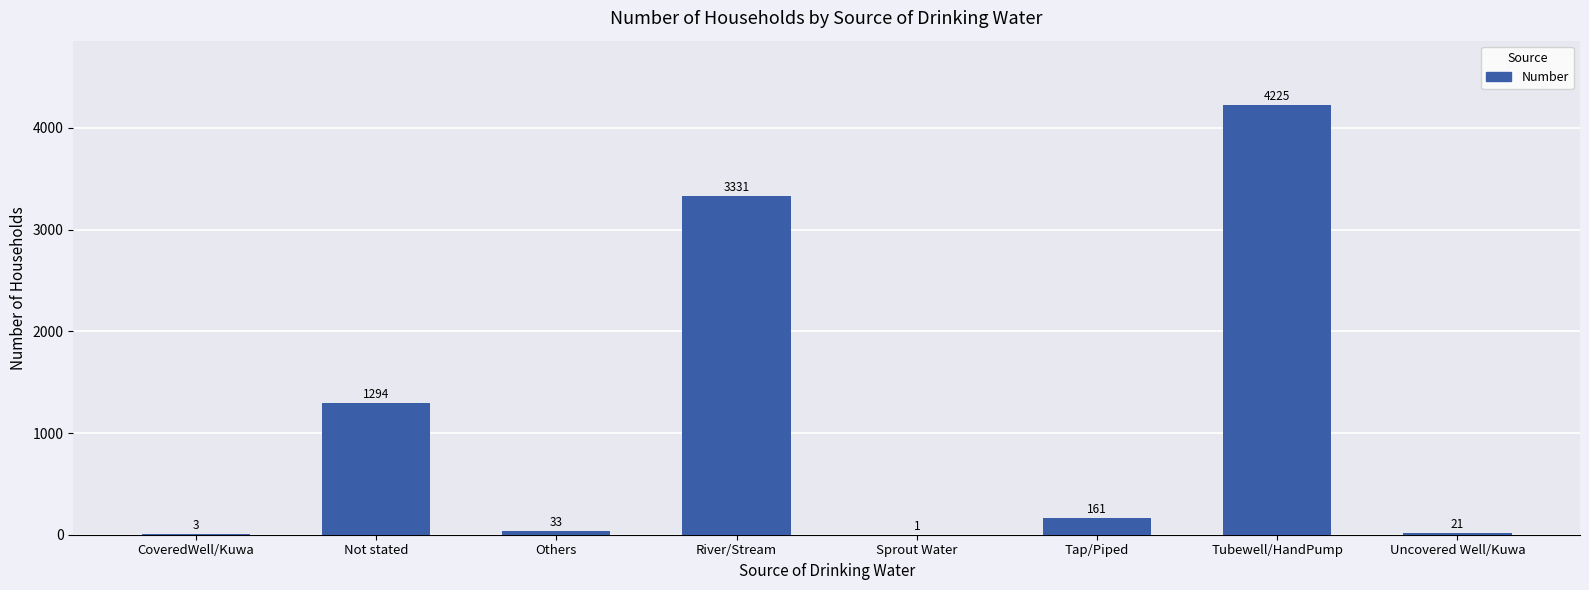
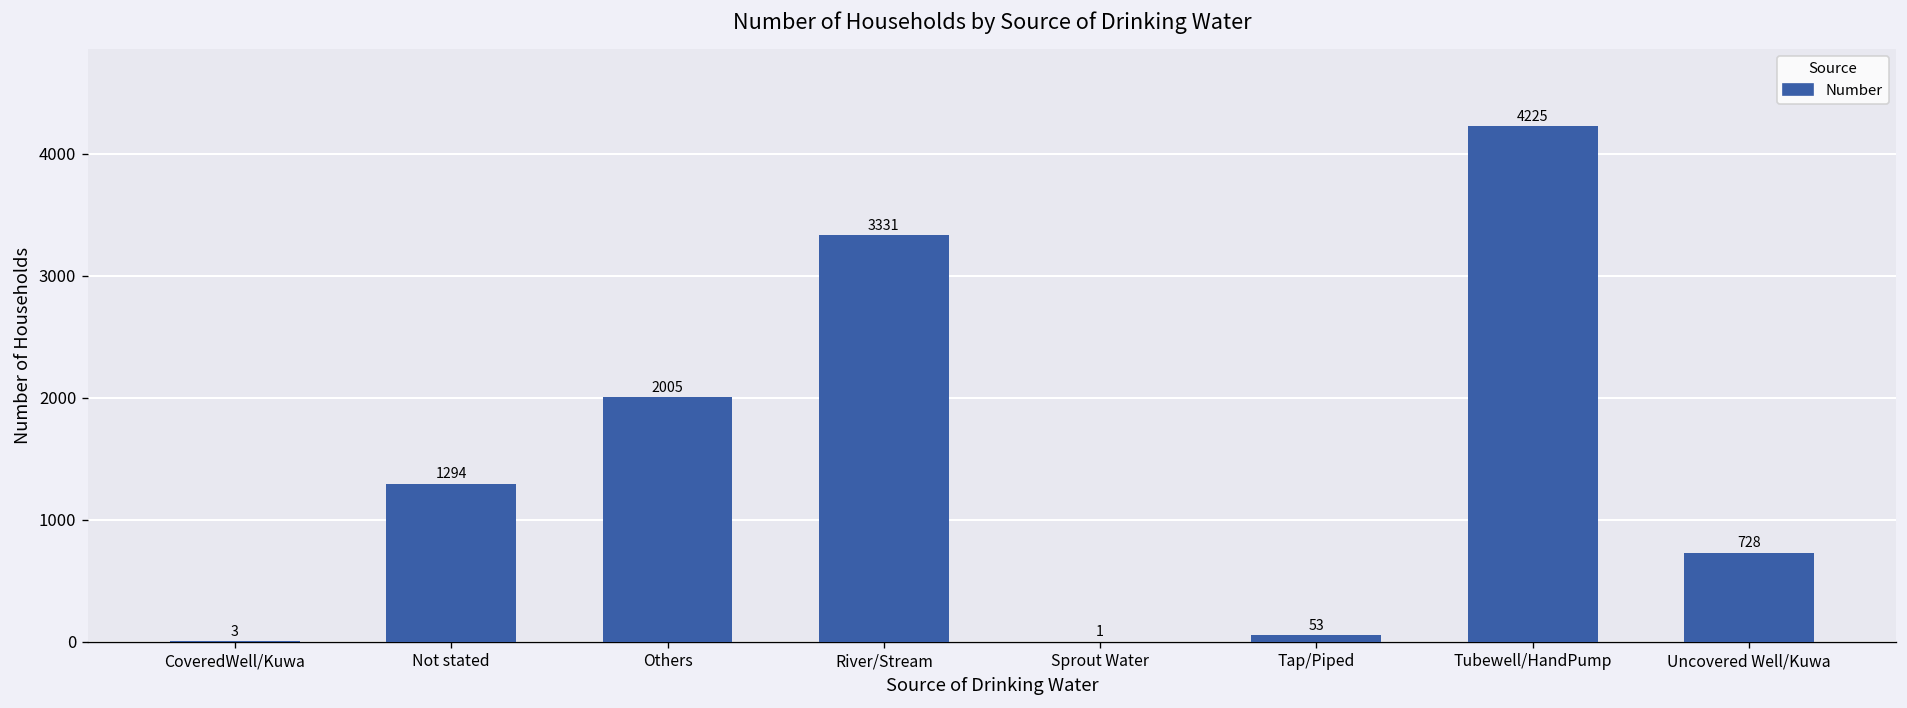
Others: 33 -> 2005
Tap/Piped: 161 -> 53
Uncovered Well/Kuwa: 21 -> 728
